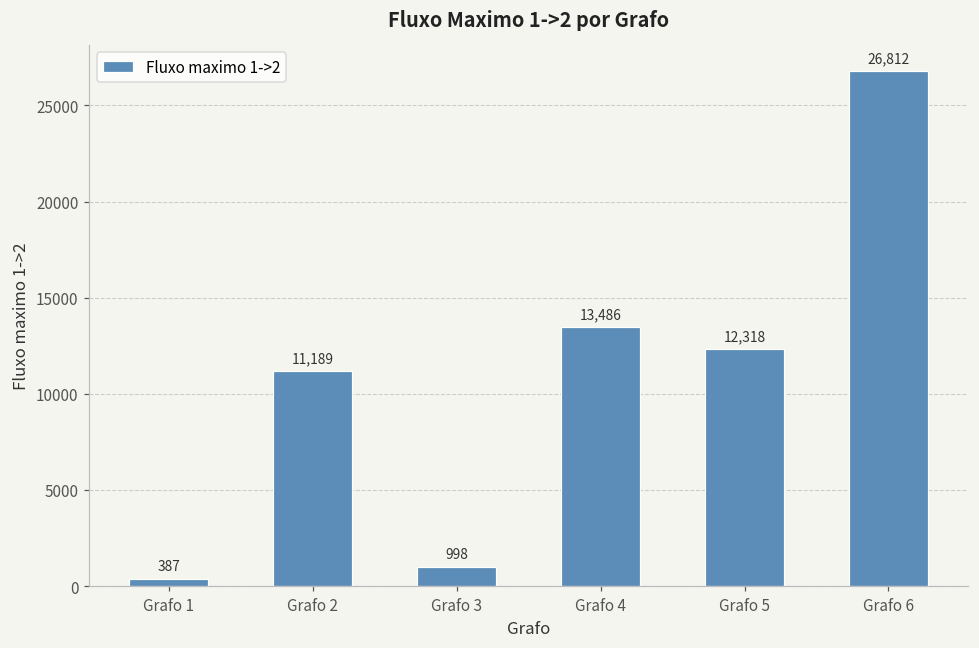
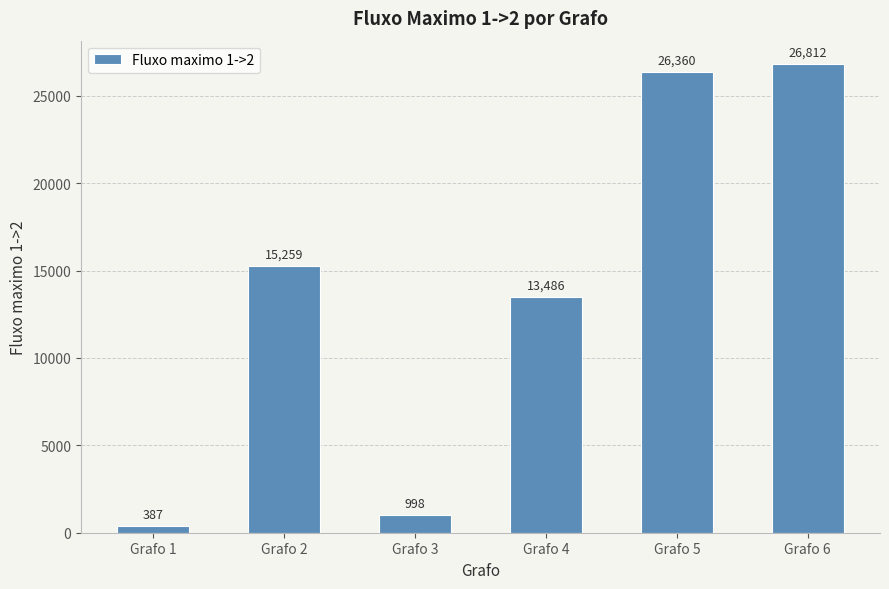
Grafo 2: 11,189 -> 15,259
Grafo 5: 12,318 -> 26,360
